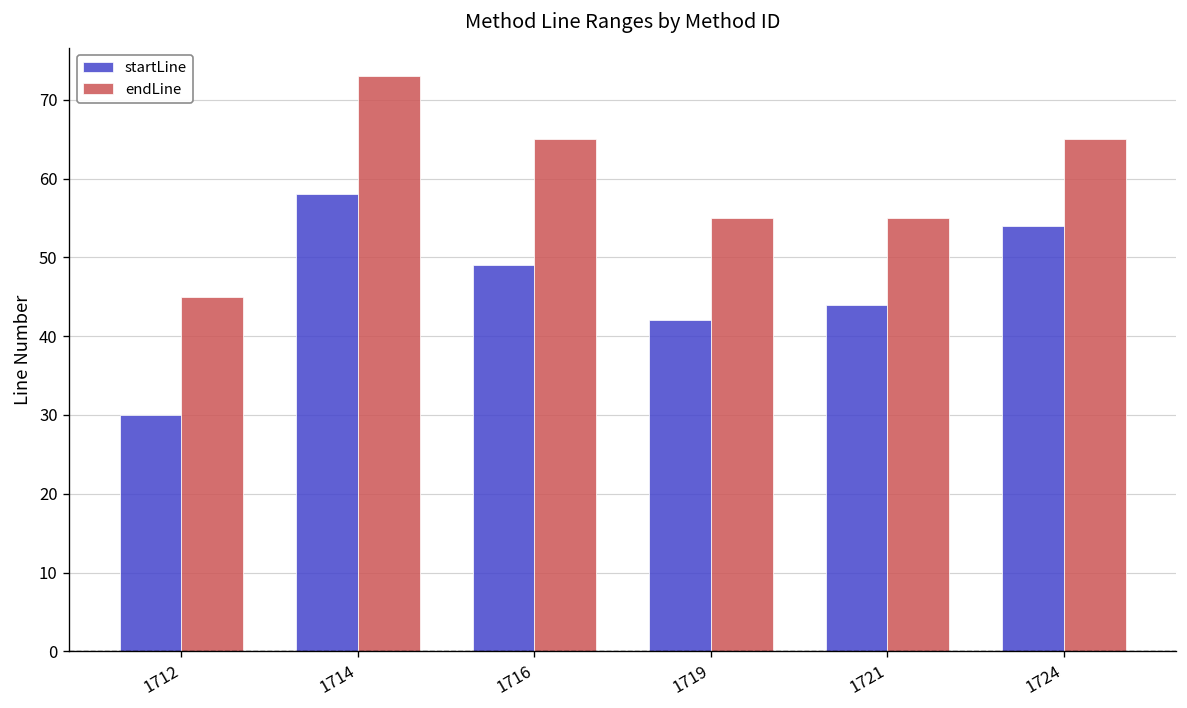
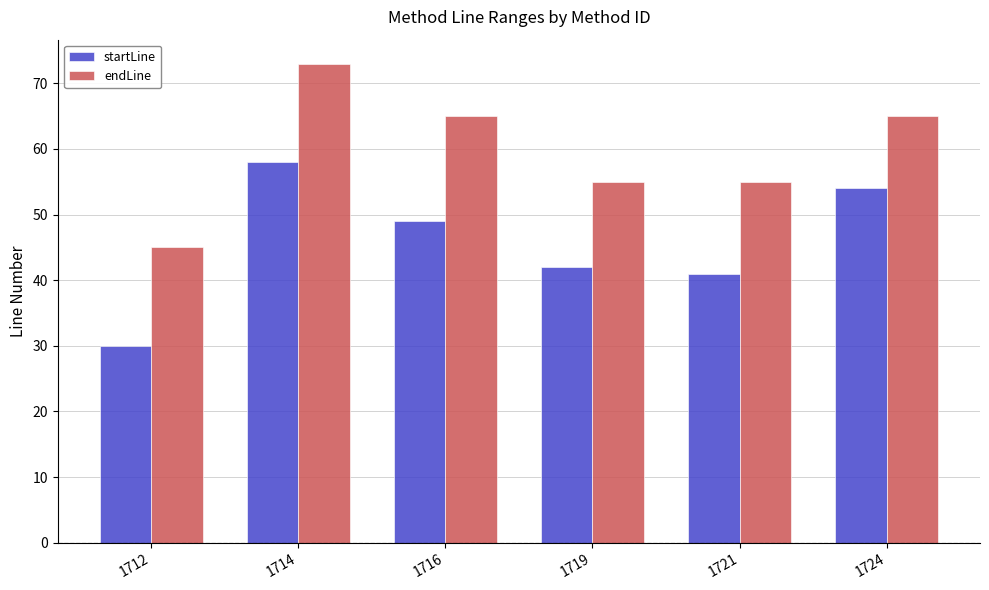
startLine, 1721: 44 -> 41
